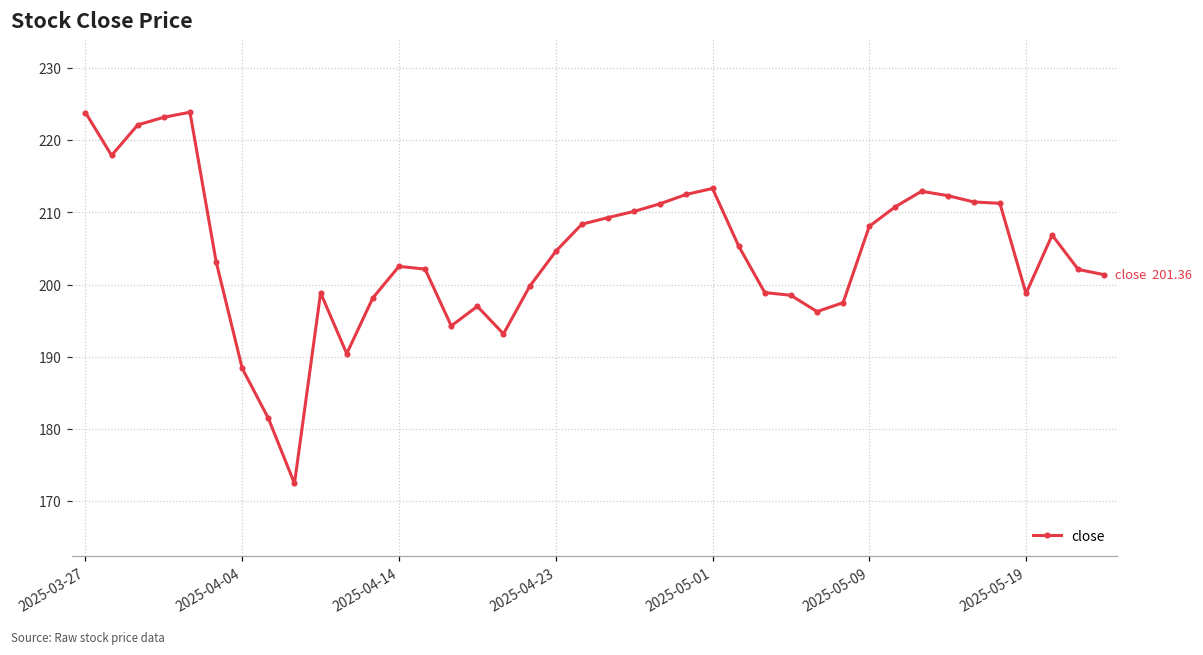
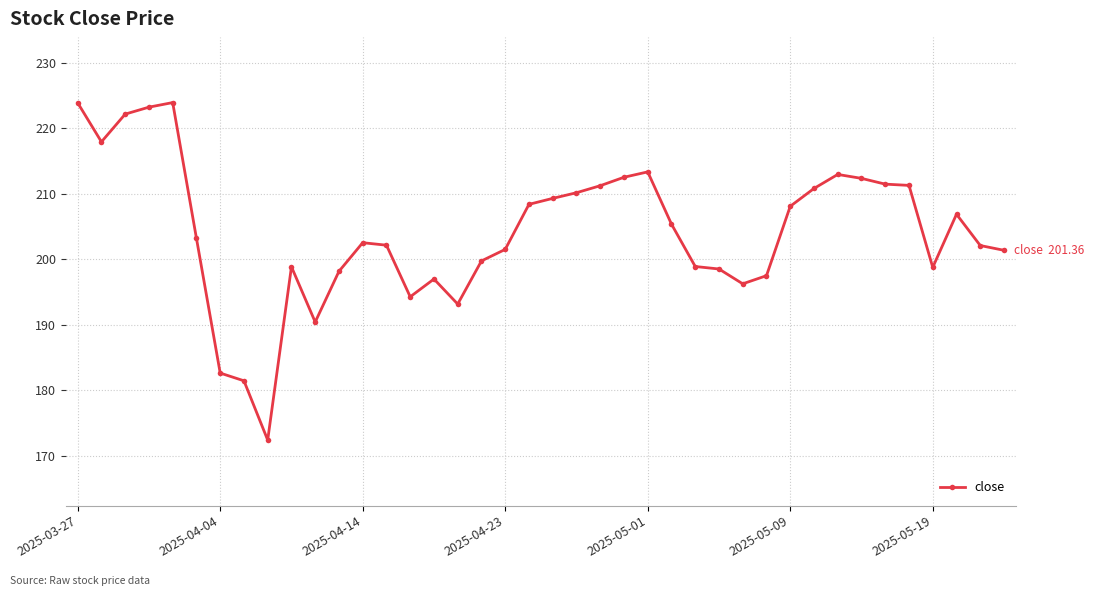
2025-04-04: 188 -> 183
2025-04-23: 205 -> 202
